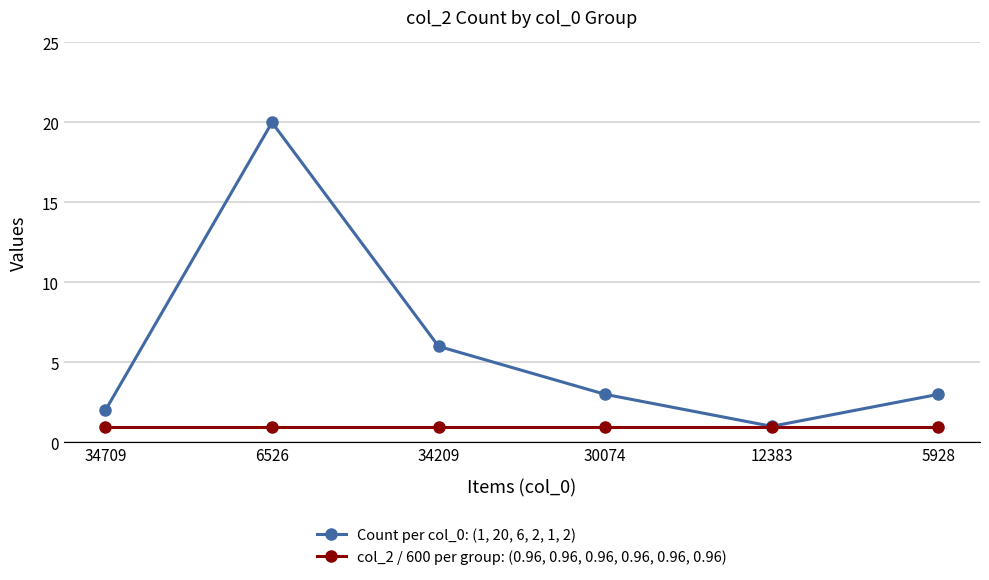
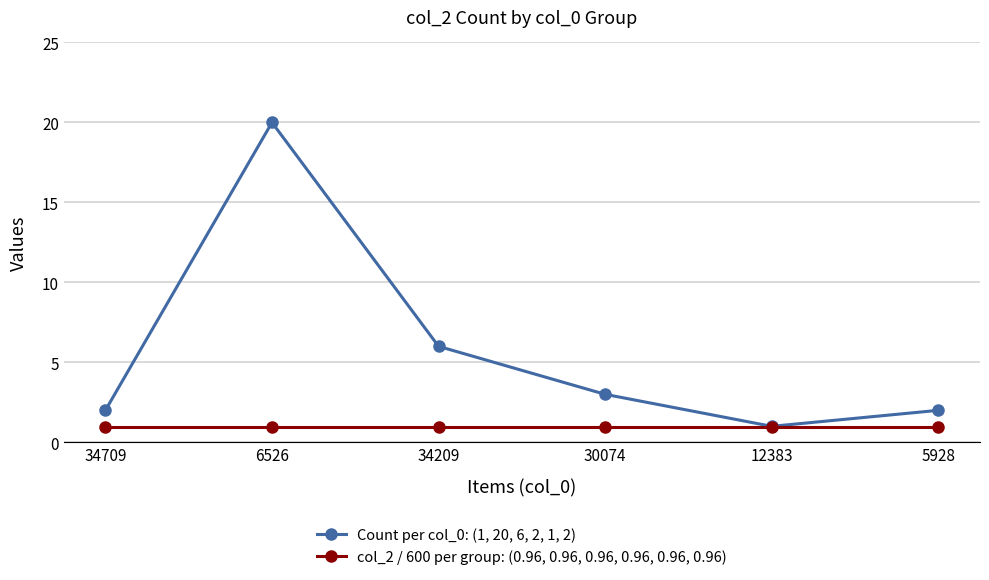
Count per col_0: (1, 20, 6, 2, 1, 2), 5928: 3 -> 2
